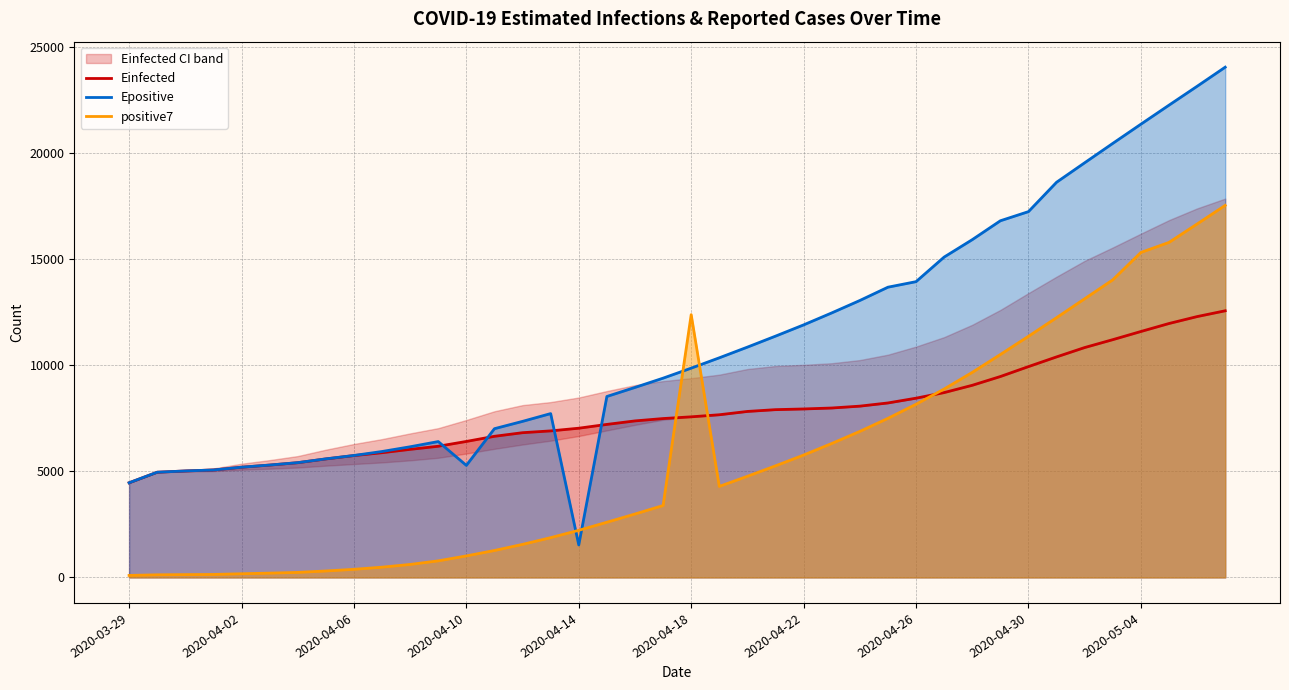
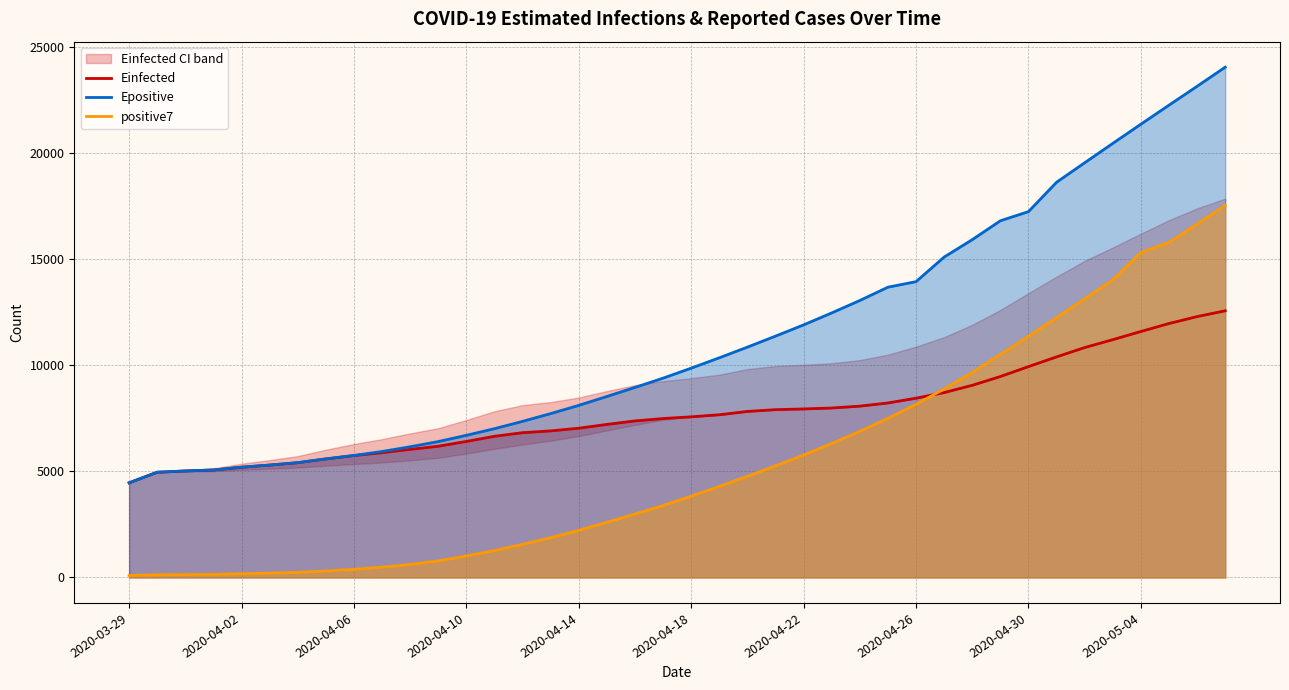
Epositive, 2020-04-10: 5300 -> 6700
Epositive, 2020-04-14: 1500 -> 8100
positive7, 2020-04-18: 12400 -> 3800
